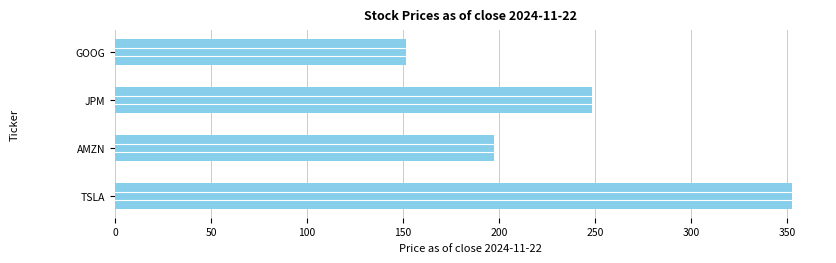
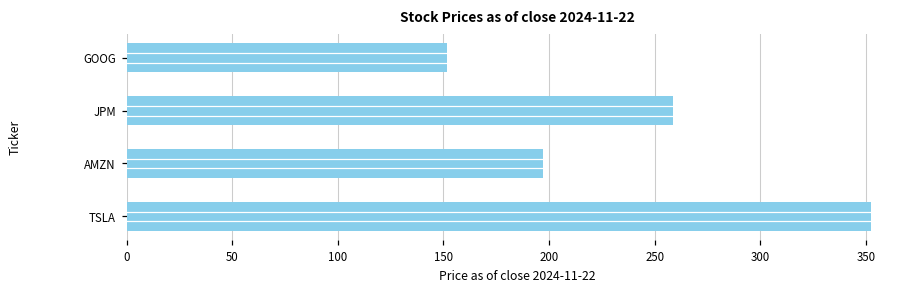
JPM: 249 -> 259
